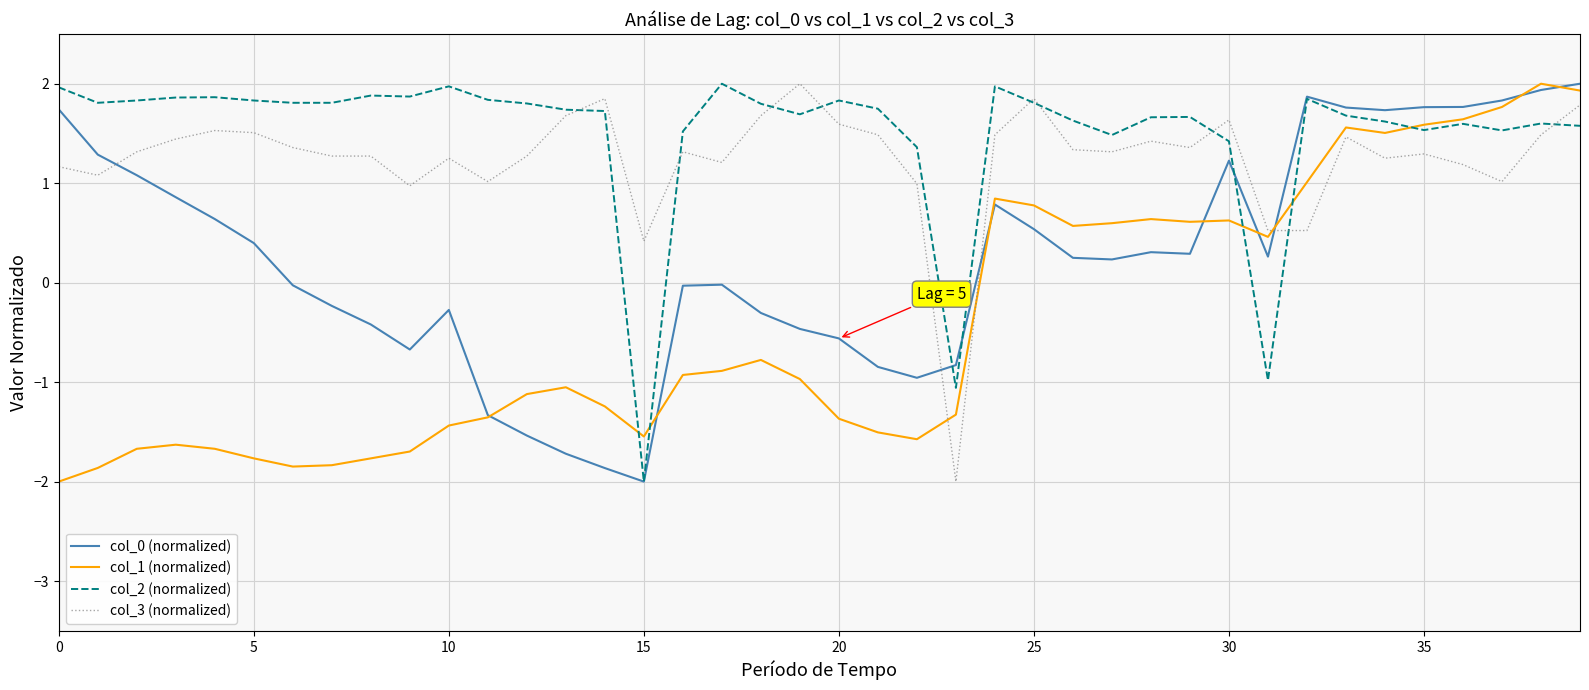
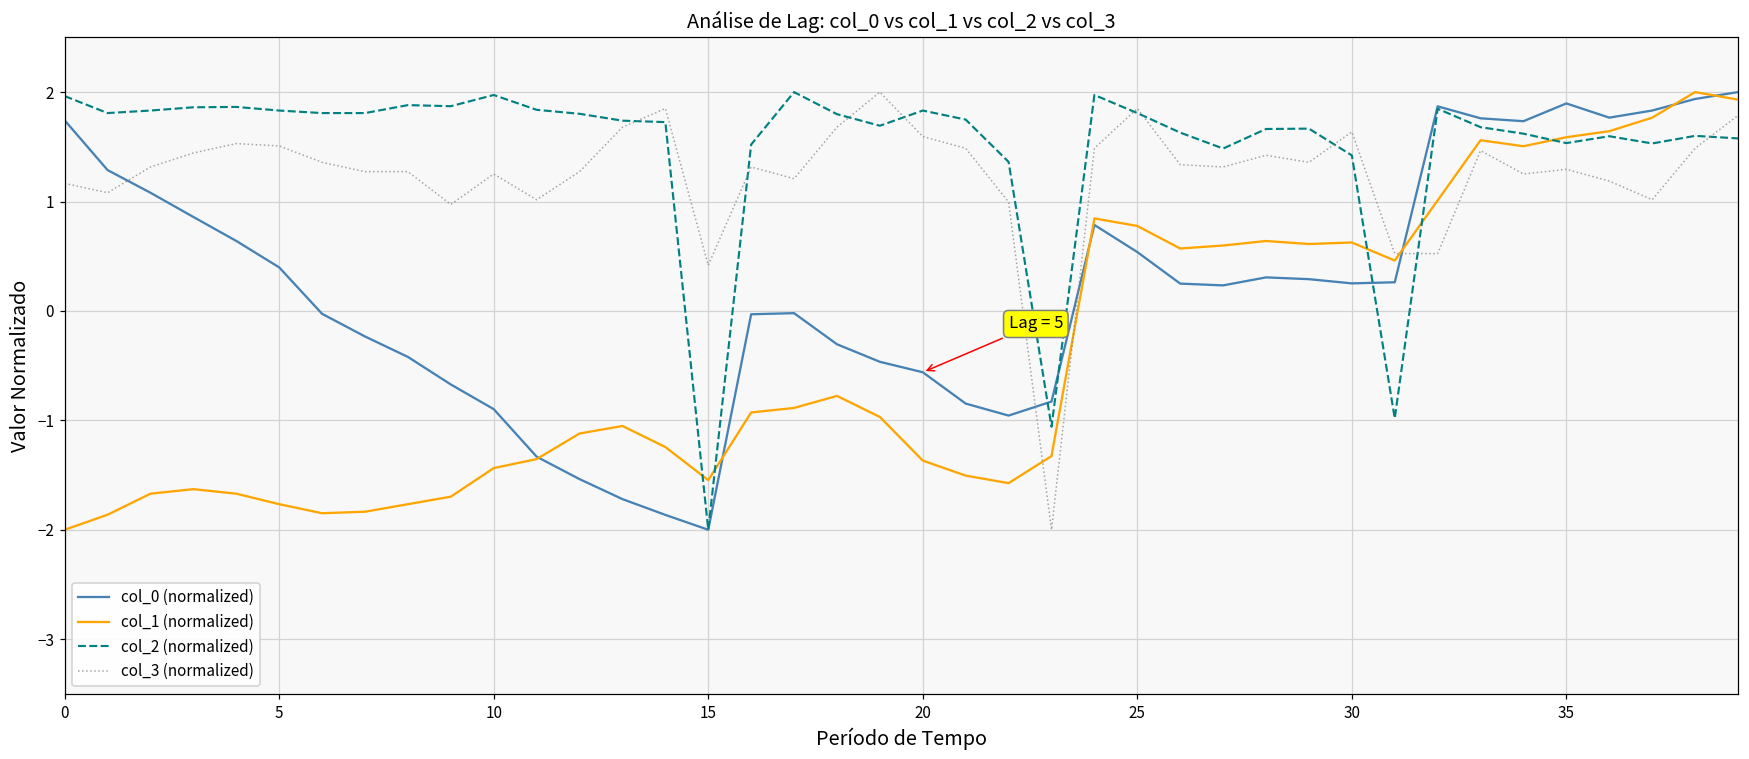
col_0 (normalized), 10: -0.3 -> -0.9
col_0 (normalized), 30: 1.2 -> 0.3
col_0 (normalized), 35: 1.8 -> 1.9
